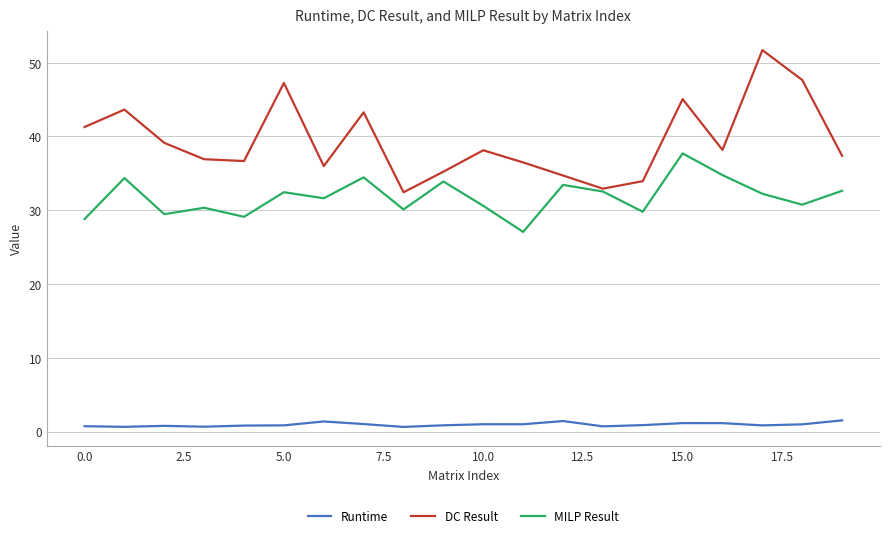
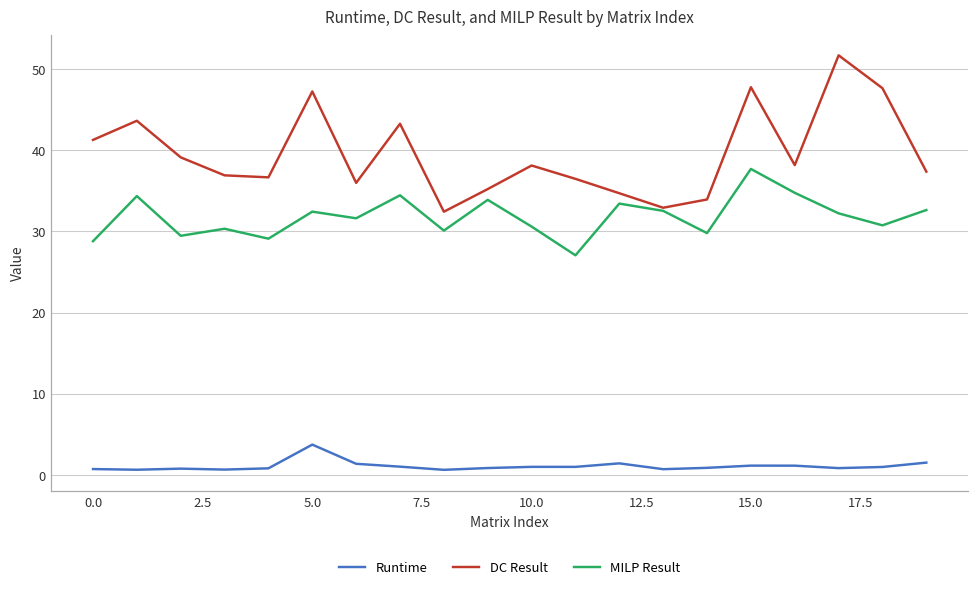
Runtime, 5.0: 1 -> 4
DC Result, 15.0: 45 -> 48
